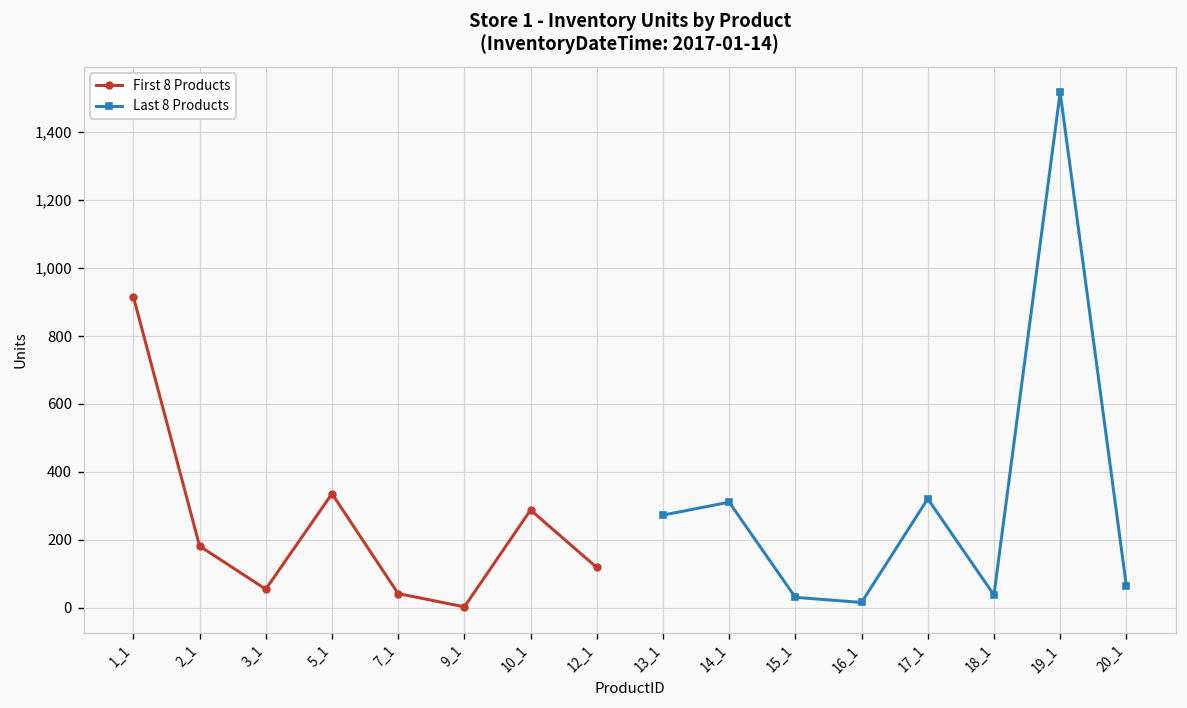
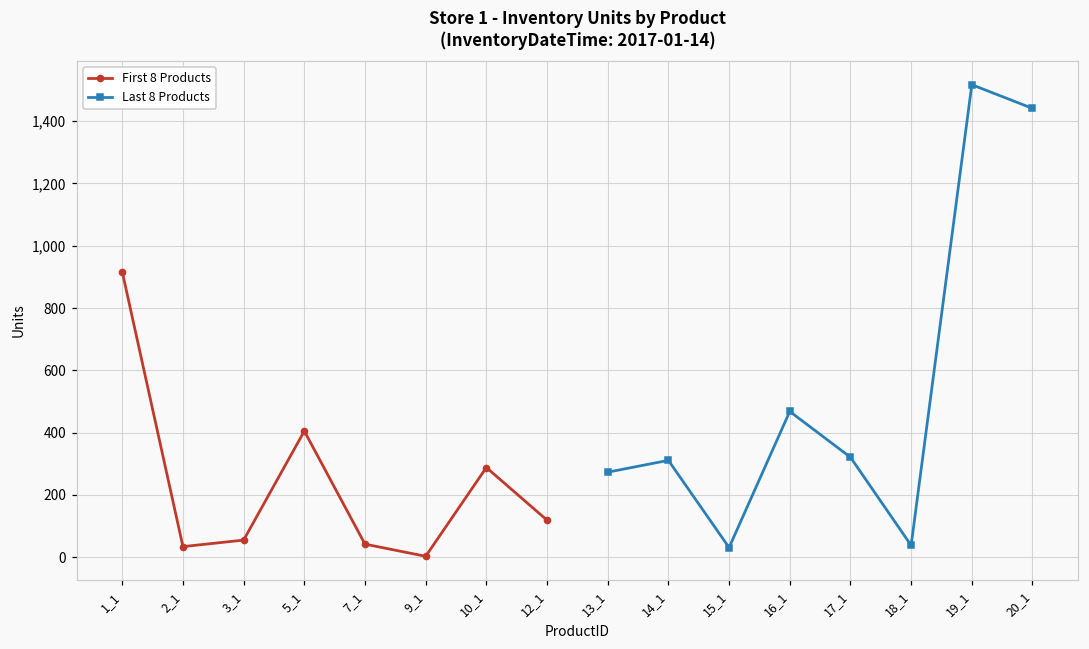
First 8 Products, 2_1: 180 -> 30
First 8 Products, 5_1: 340 -> 410
Last 8 Products, 16_1: 20 -> 470
Last 8 Products, 20_1: 70 -> 1,440
